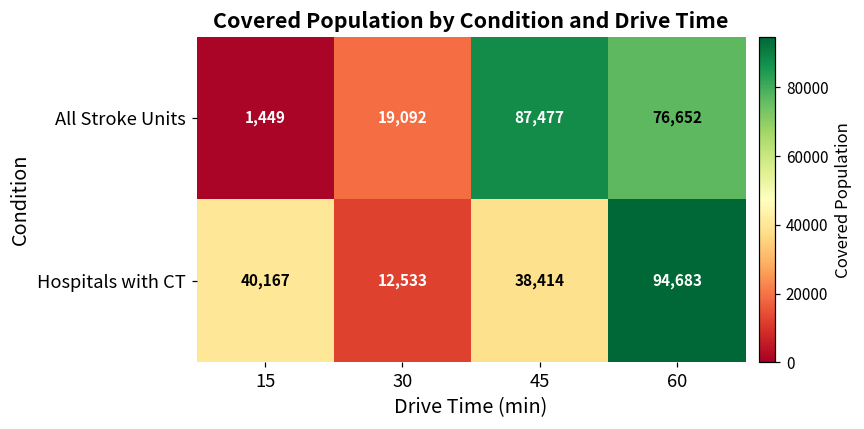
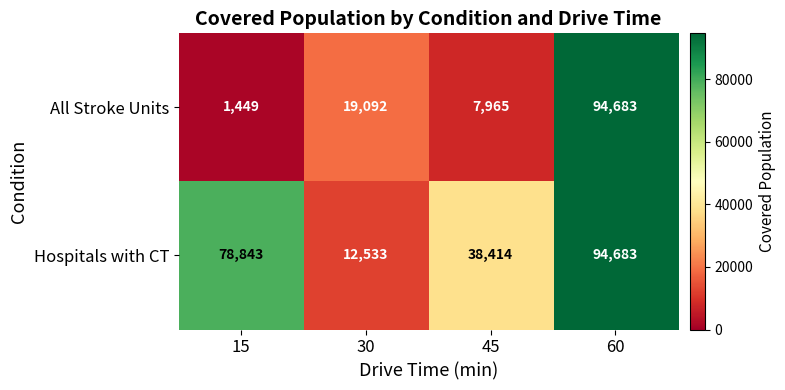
All Stroke Units, 45: 87,477 -> 7,965
All Stroke Units, 60: 76,652 -> 94,683
Hospitals with CT, 15: 40,167 -> 78,843
